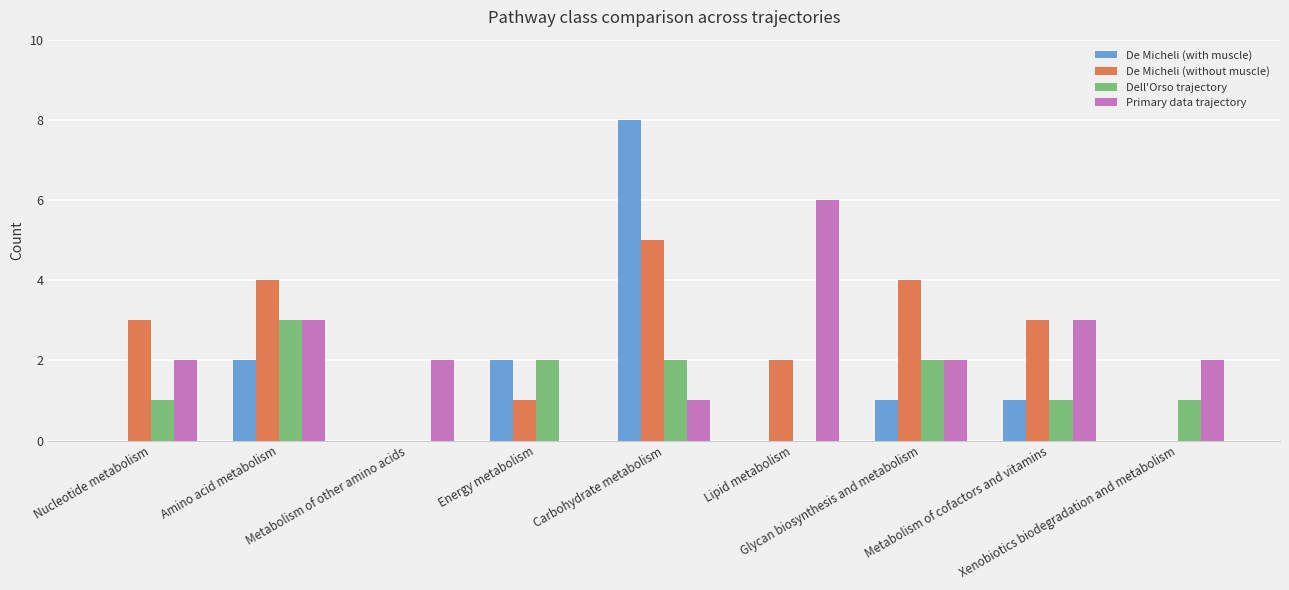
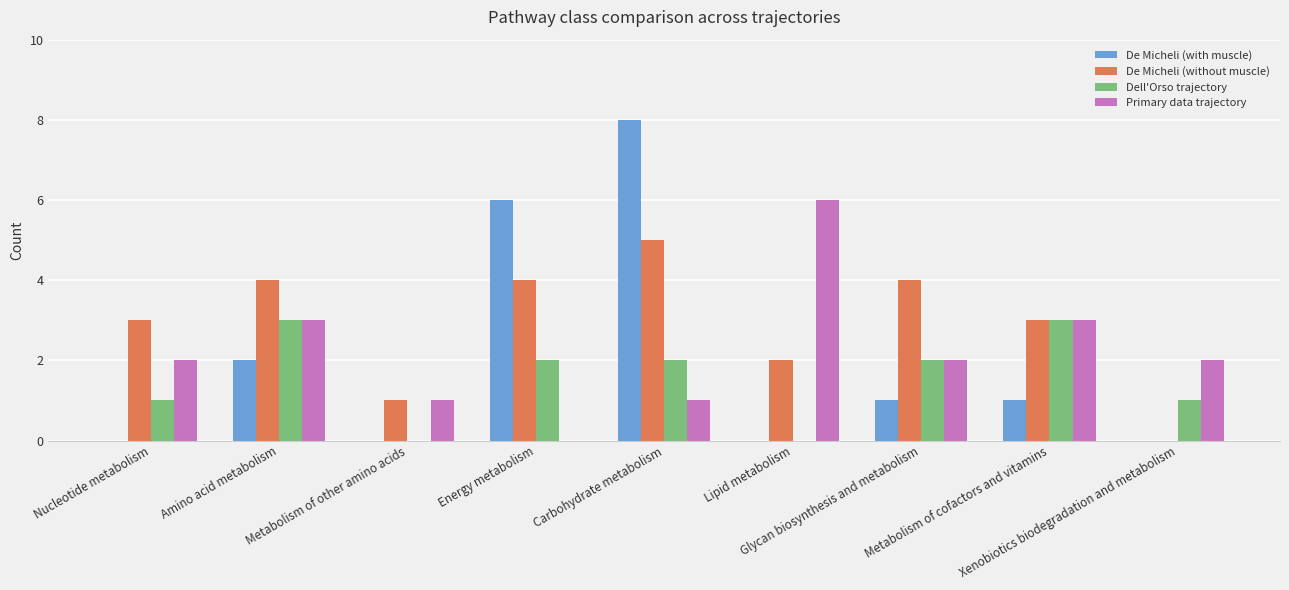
De Micheli (without muscle), Metabolism of other amino acids: 0 -> 1
Primary data trajectory, Metabolism of other amino acids: 2 -> 1
De Micheli (with muscle), Energy metabolism: 2 -> 6
De Micheli (without muscle), Energy metabolism: 1 -> 4
Dell'Orso trajectory, Metabolism of cofactors and vitamins: 1 -> 3
